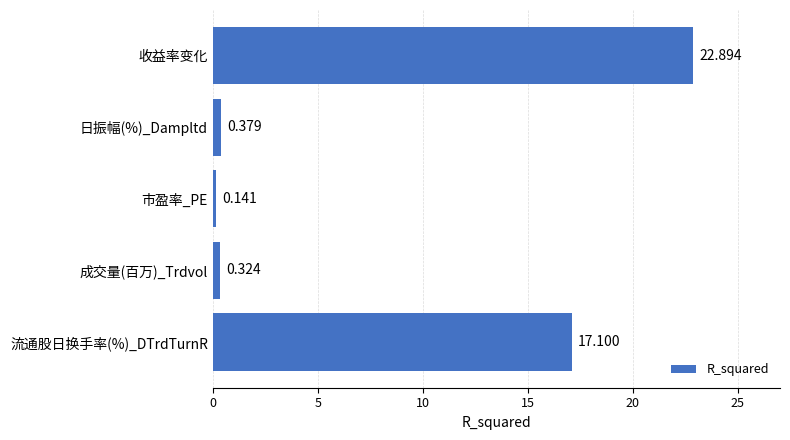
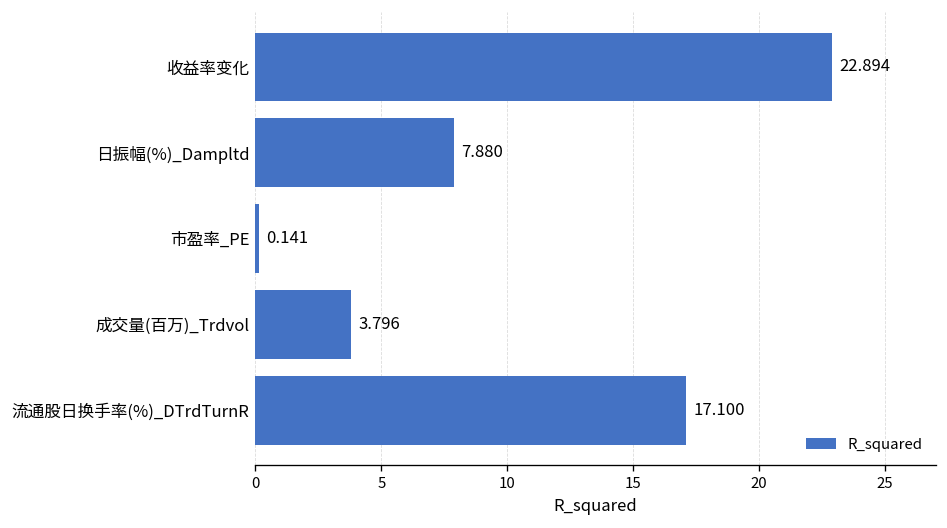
日振幅(%)_Dampltd: 0.379 -> 7.880
成交量(百万)_Trdvol: 0.324 -> 3.796
